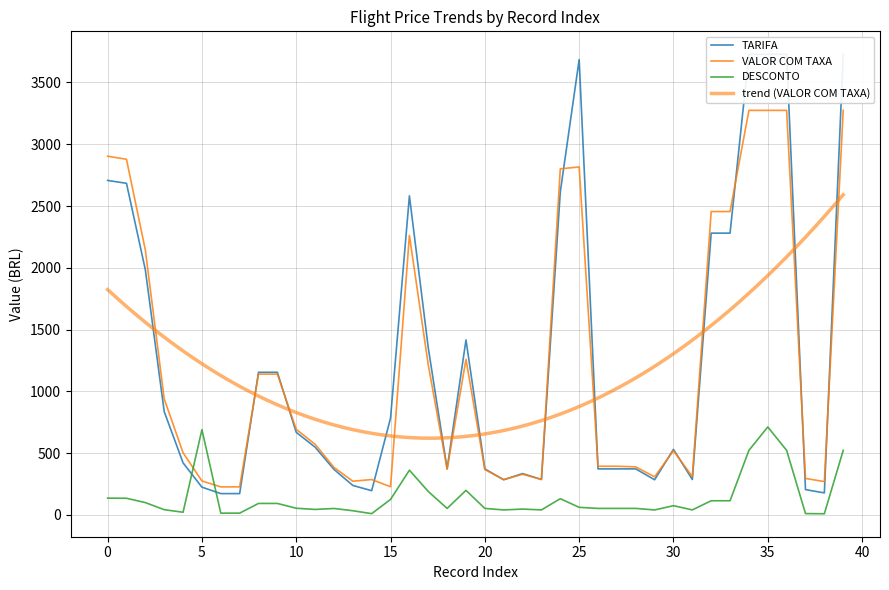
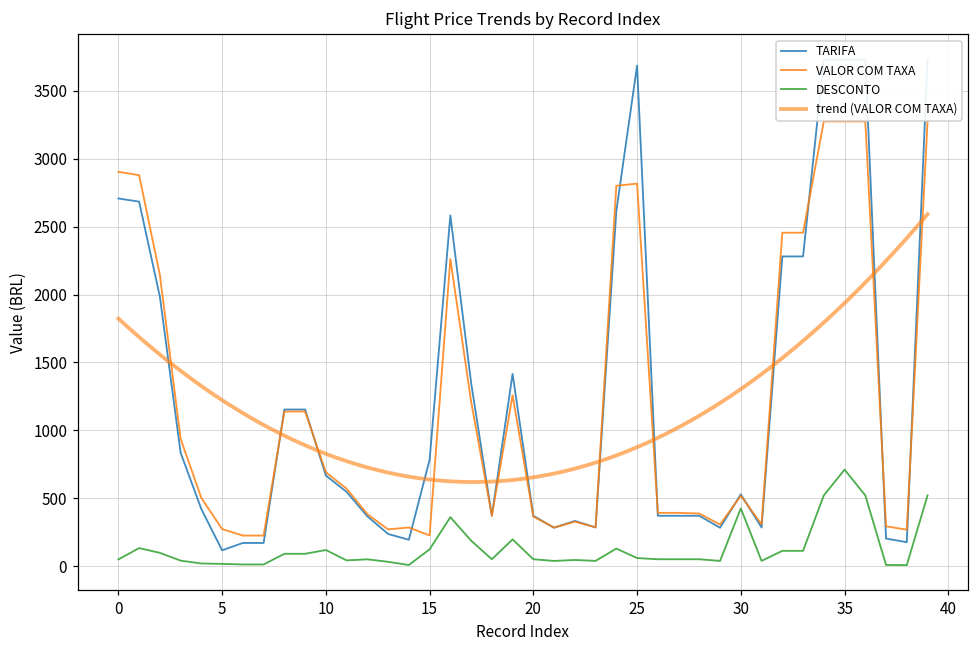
DESCONTO, 0: 140 -> 50
TARIFA, 5: 220 -> 120
DESCONTO, 5: 690 -> 20
DESCONTO, 10: 50 -> 120
DESCONTO, 30: 70 -> 430
